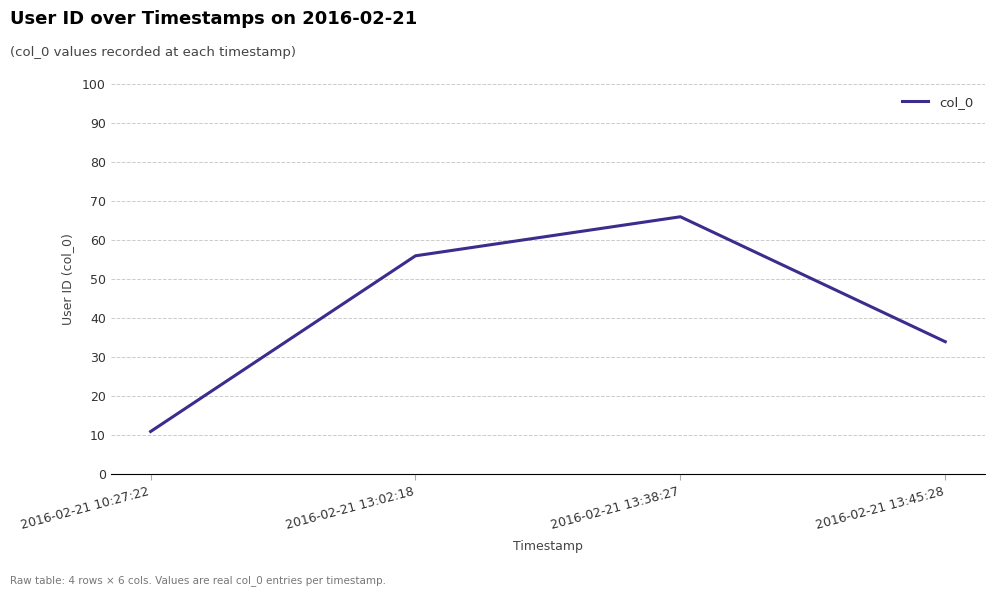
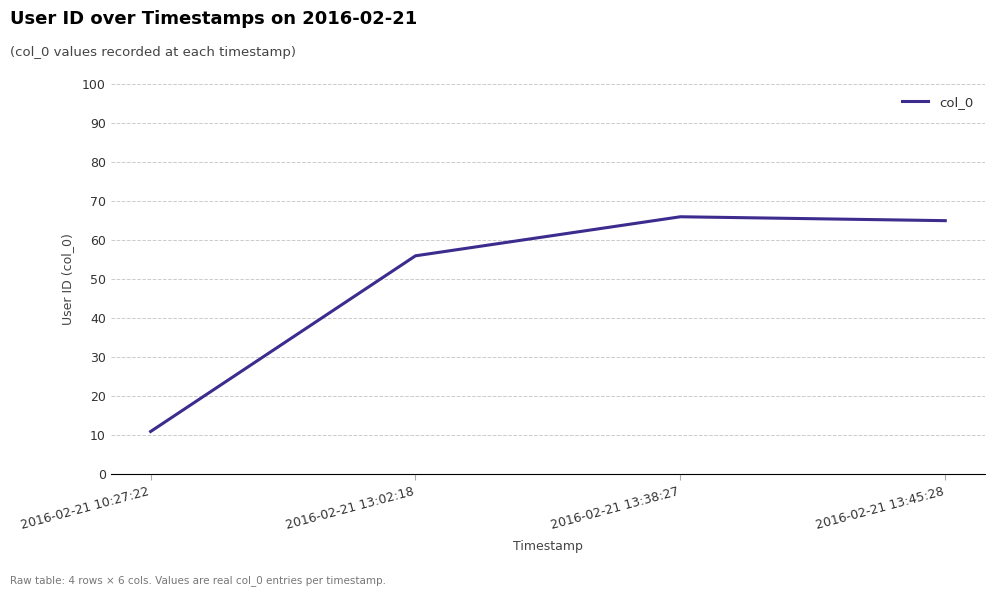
2016-02-21 13:45:28: 34 -> 65
